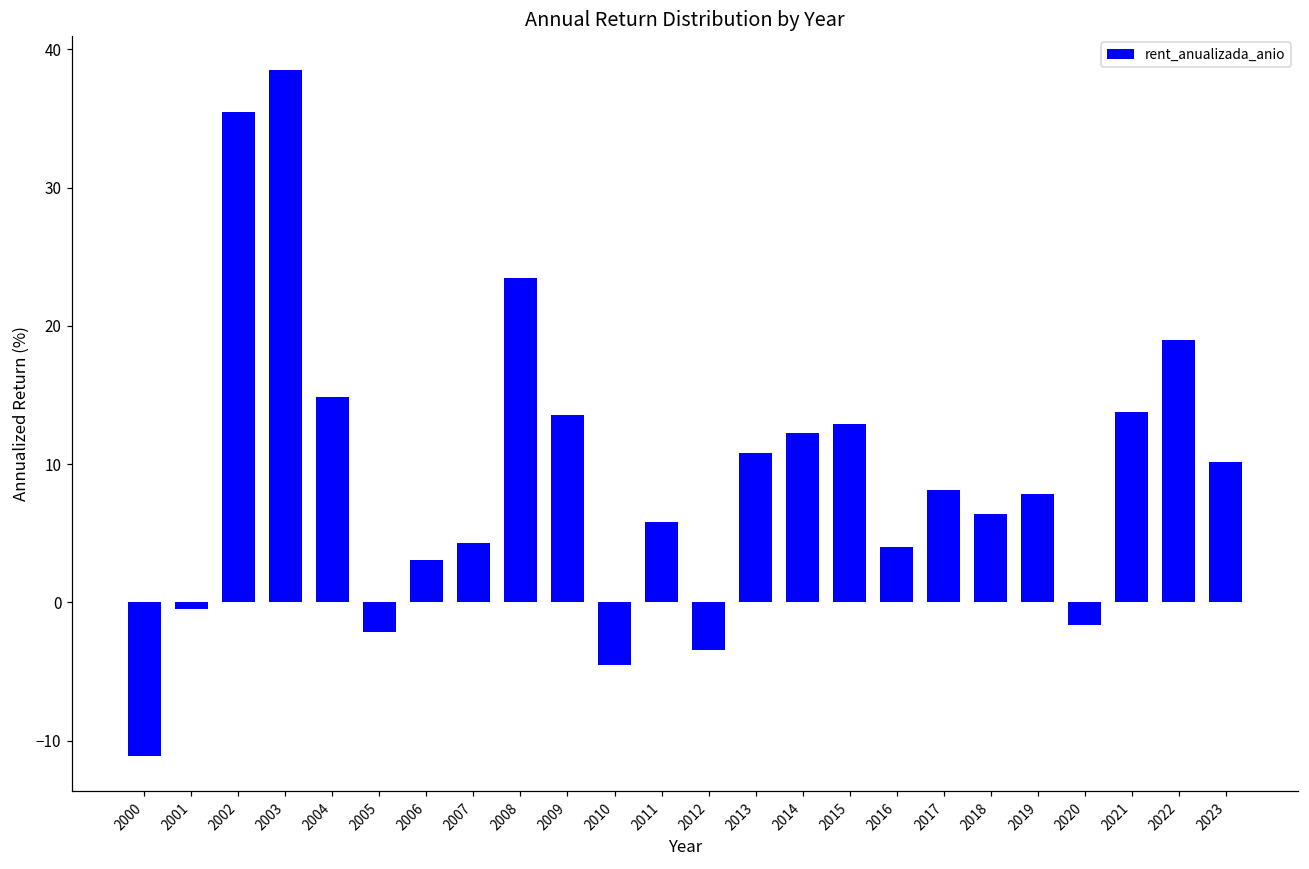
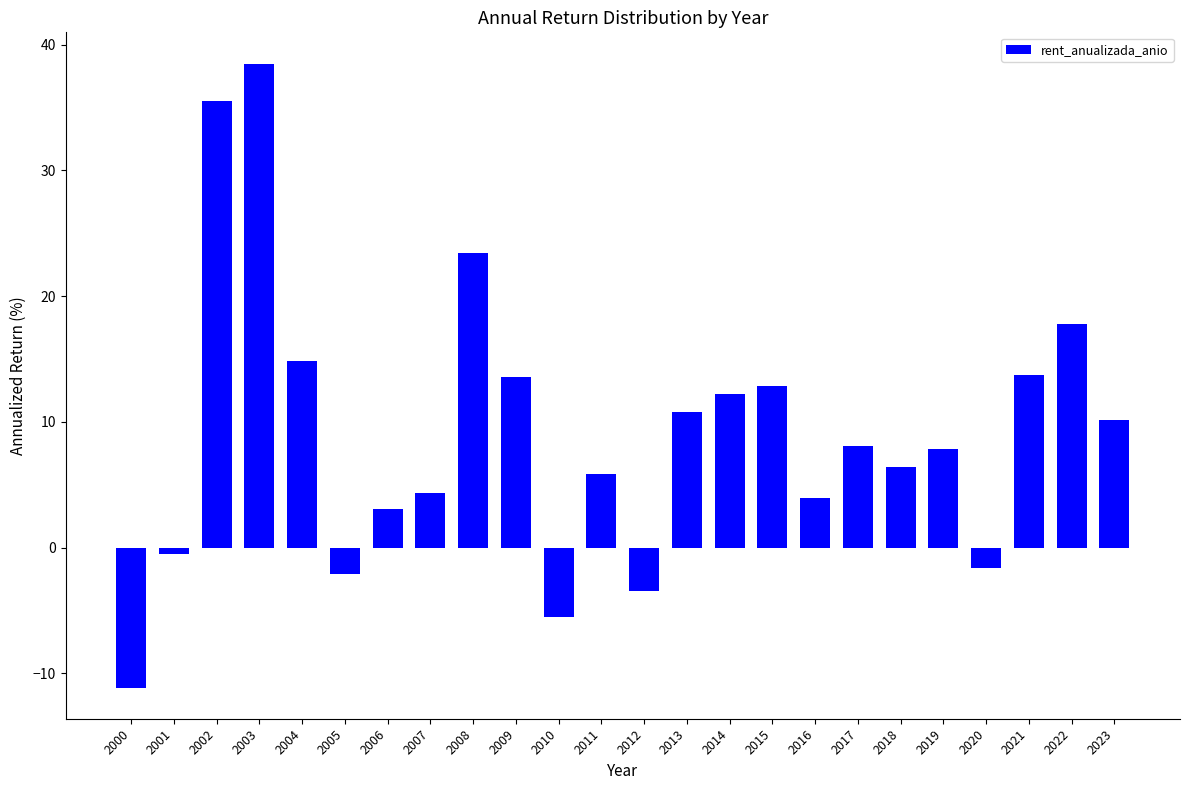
2010: -4.6 -> -5.5
2022: 19.0 -> 17.8
